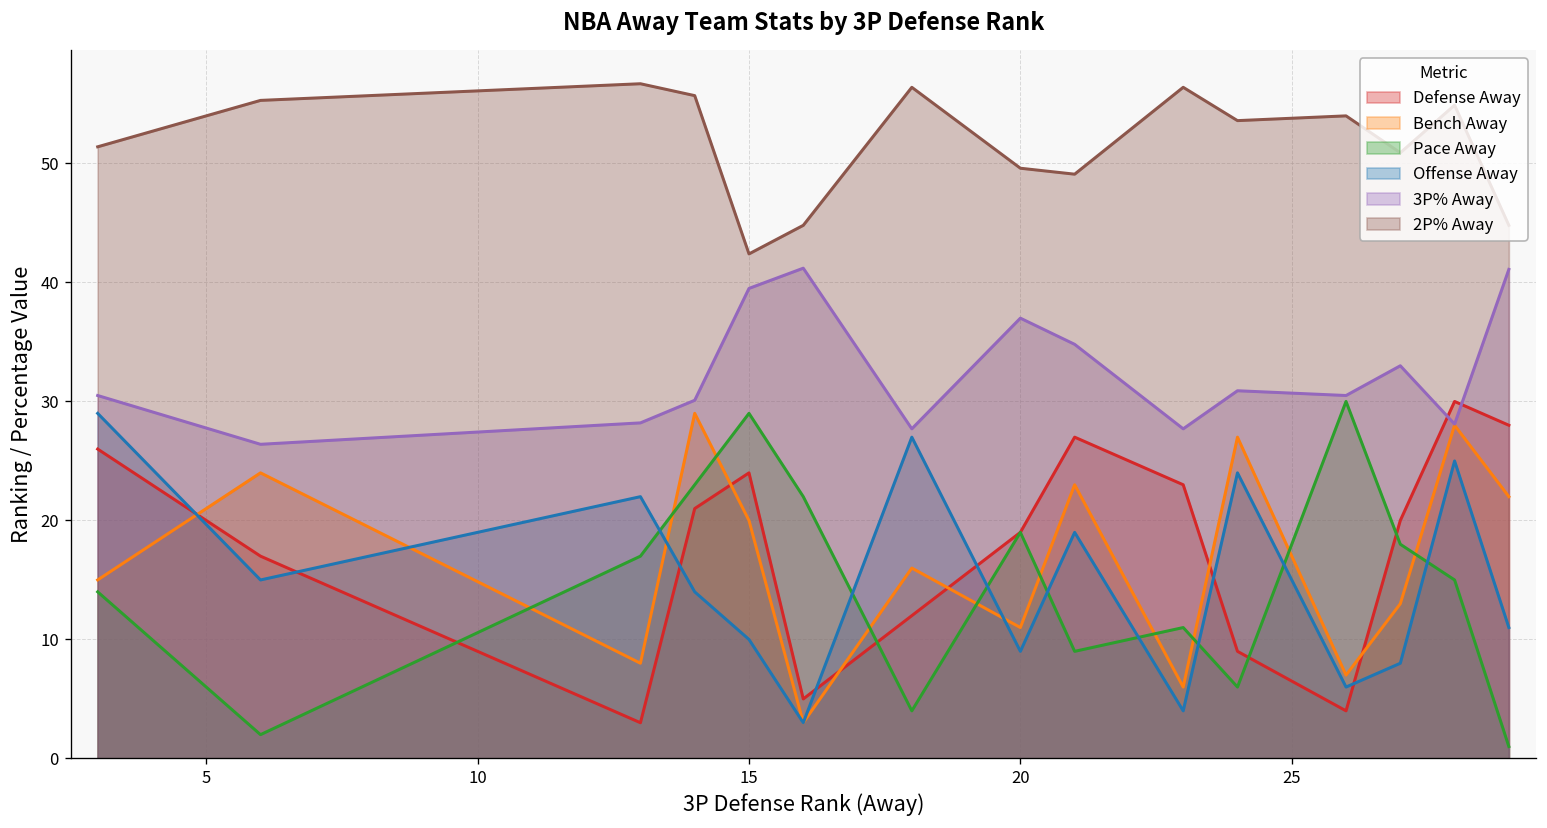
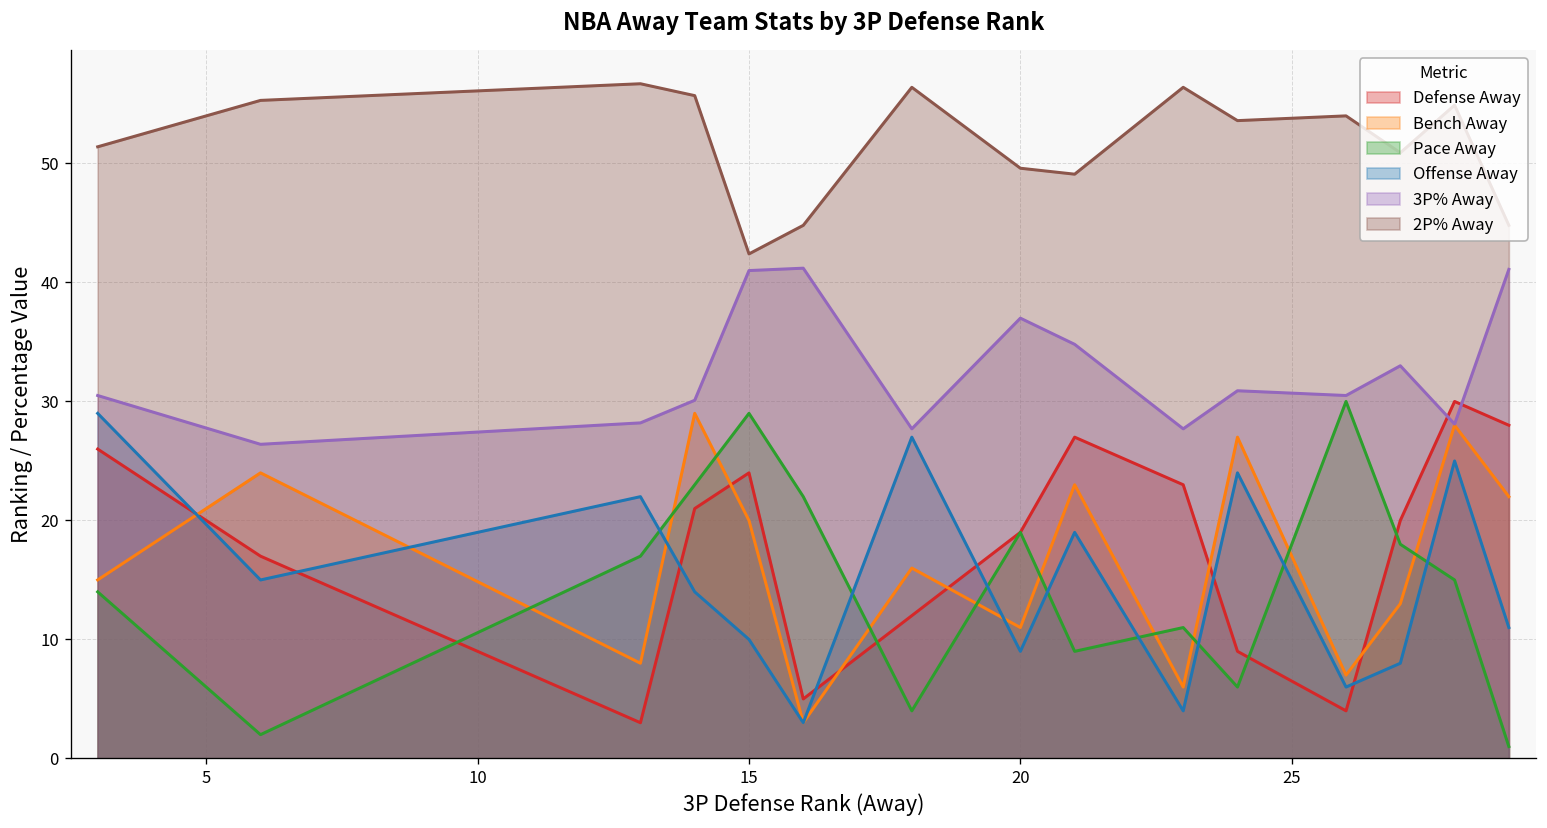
3P% Away, 15: 40 -> 41
